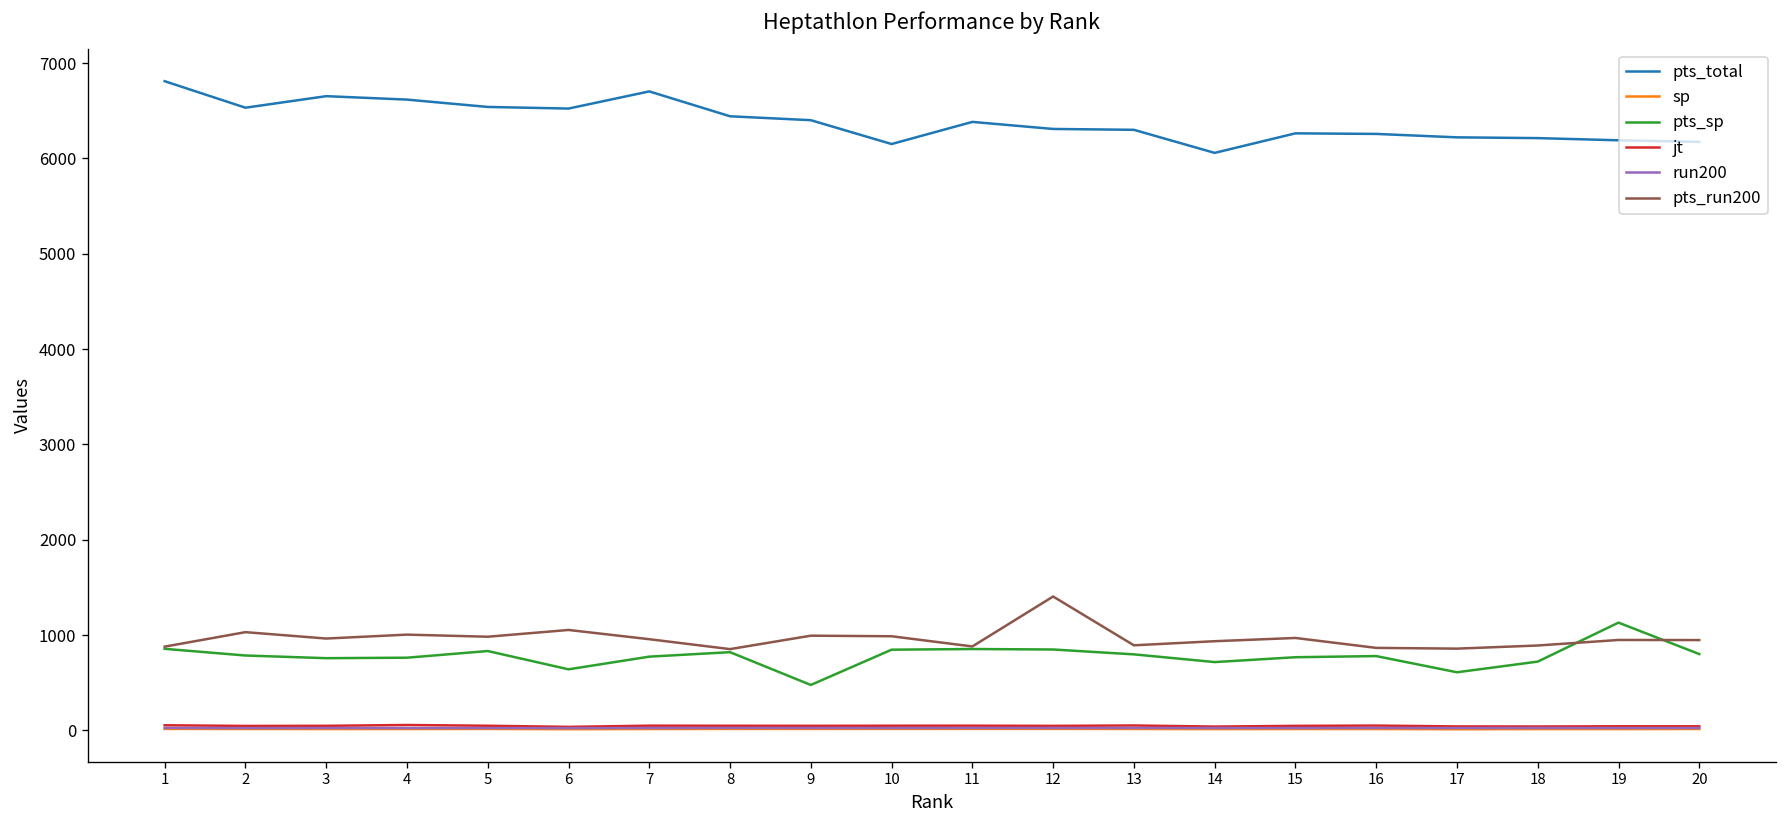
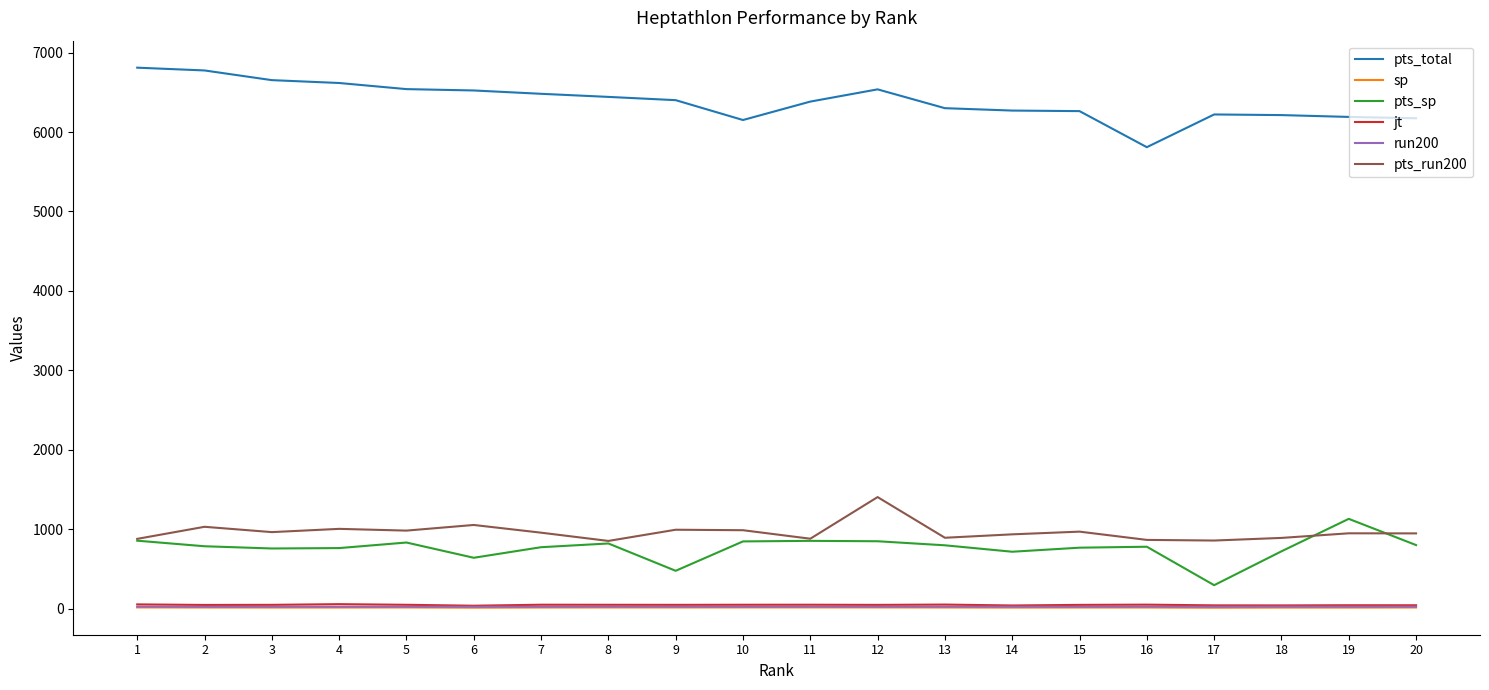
pts_total, 2: 6500 -> 6800
pts_total, 7: 6700 -> 6500
pts_total, 12: 6300 -> 6500
pts_total, 14: 6100 -> 6300
pts_total, 16: 6300 -> 5800
pts_sp, 17: 600 -> 300
